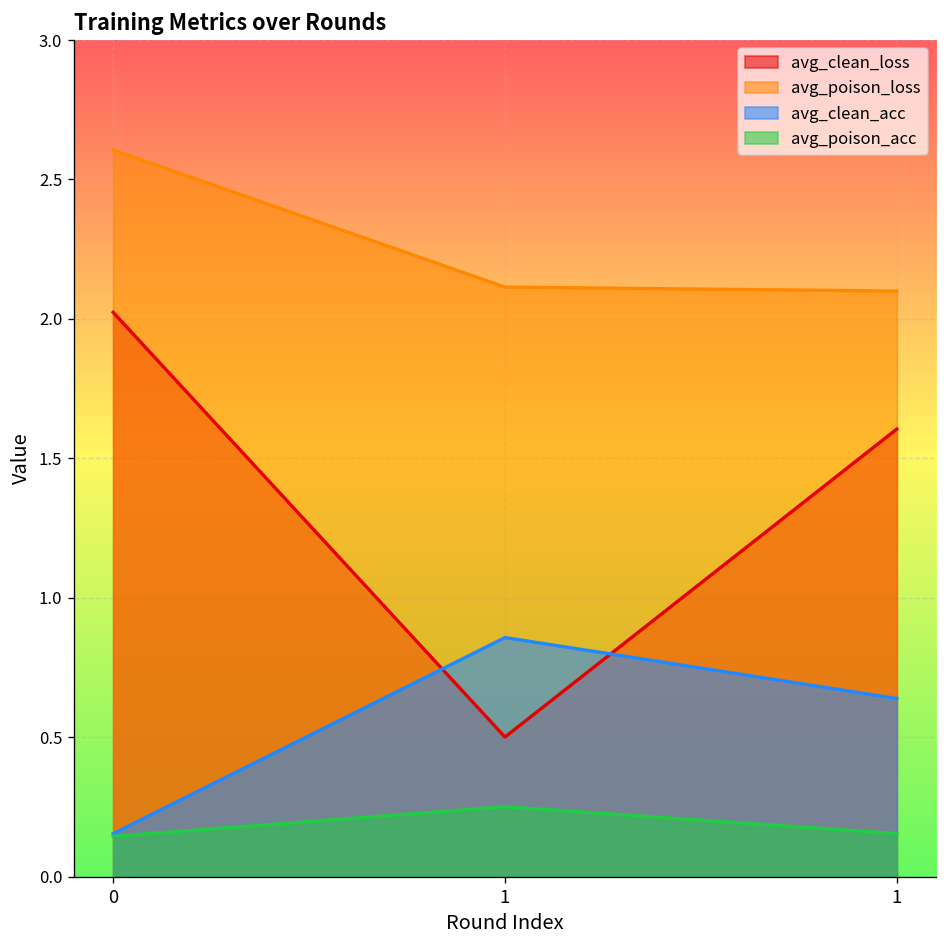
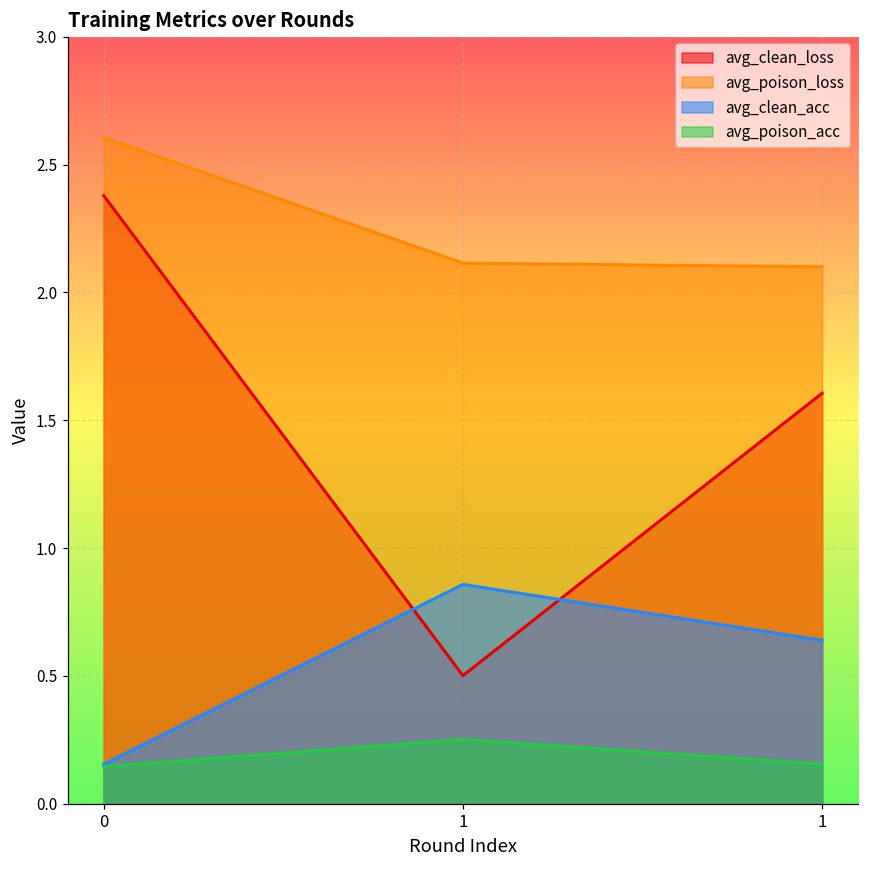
avg_clean_loss, 0: 2.02 -> 2.38
